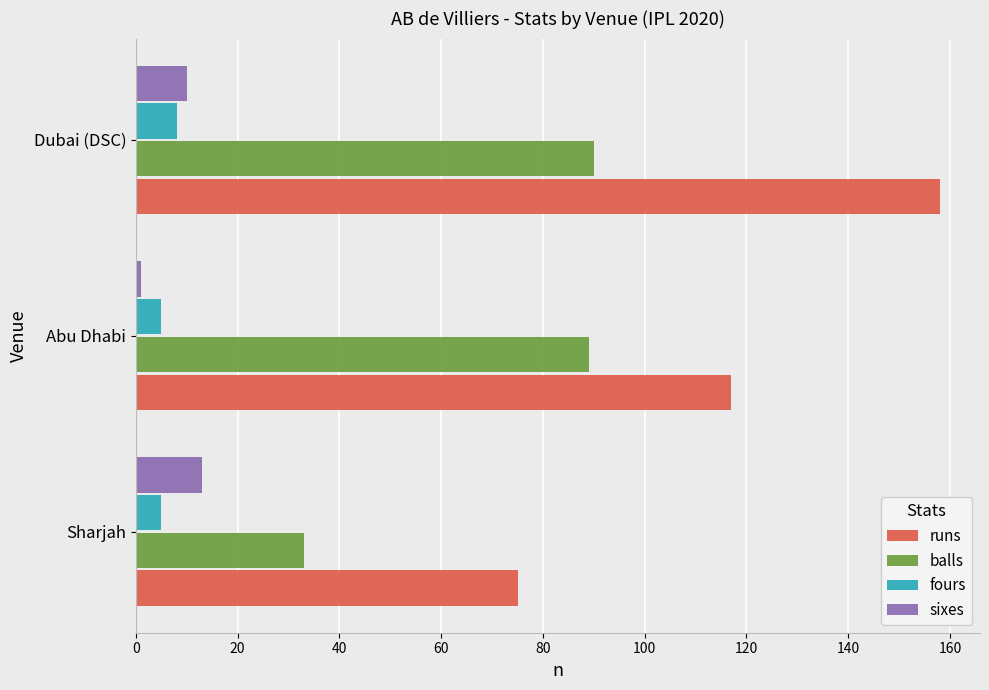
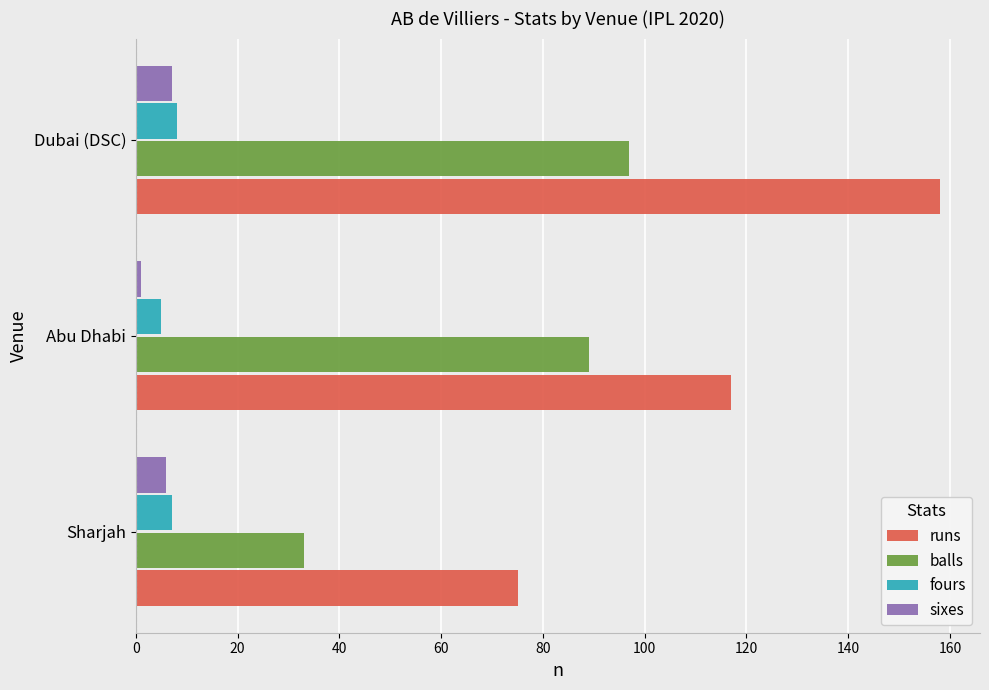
sixes, Dubai (DSC): 10 -> 7
balls, Dubai (DSC): 90 -> 97
sixes, Sharjah: 13 -> 6
fours, Sharjah: 5 -> 7
